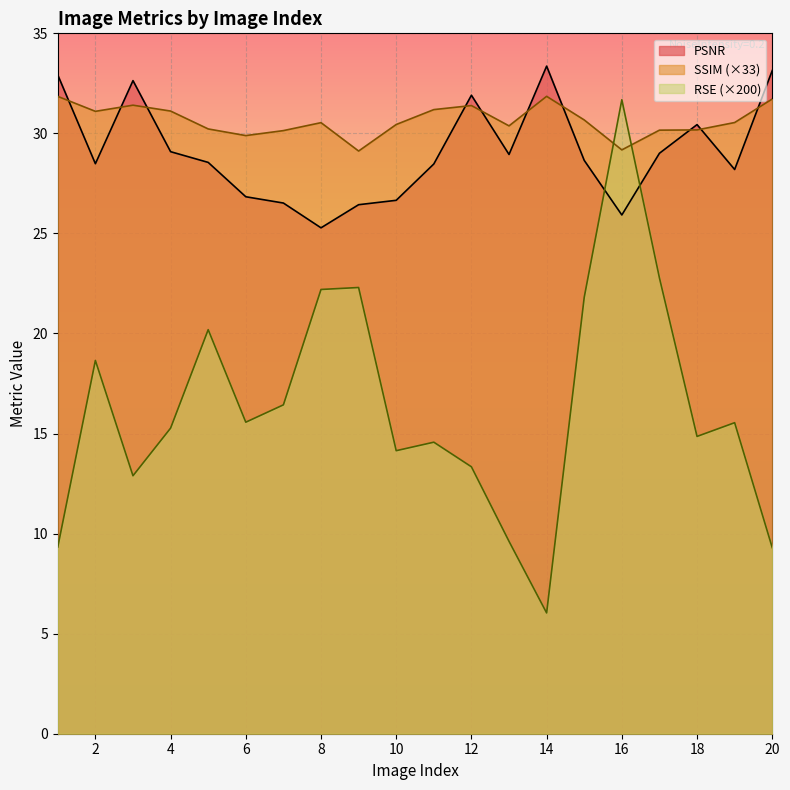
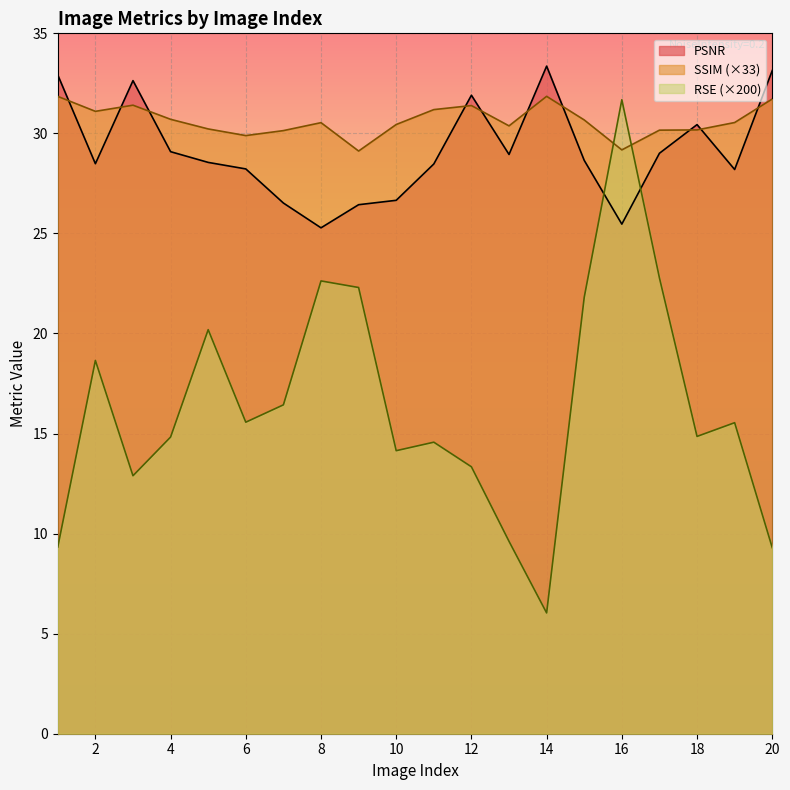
SSIM (×33), 4: 31.1 -> 30.7
RSE (×200), 4: 15.3 -> 14.8
PSNR, 6: 26.8 -> 28.2
RSE (×200), 8: 22.2 -> 22.6
PSNR, 16: 25.9 -> 25.5
